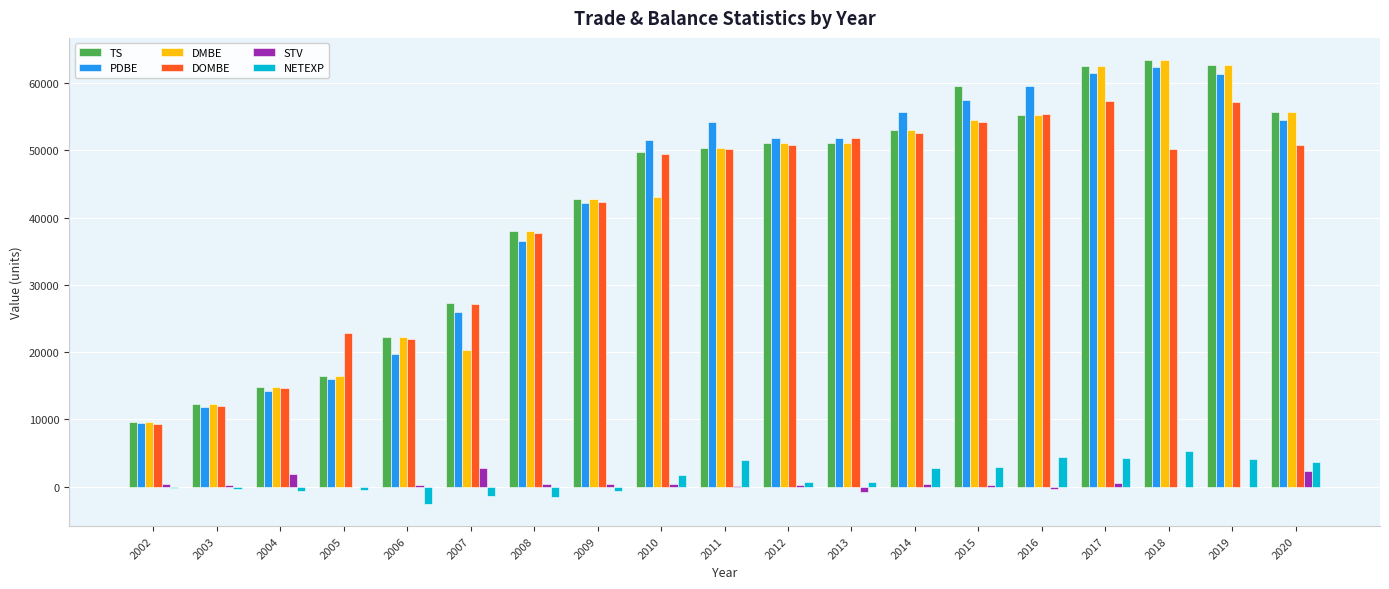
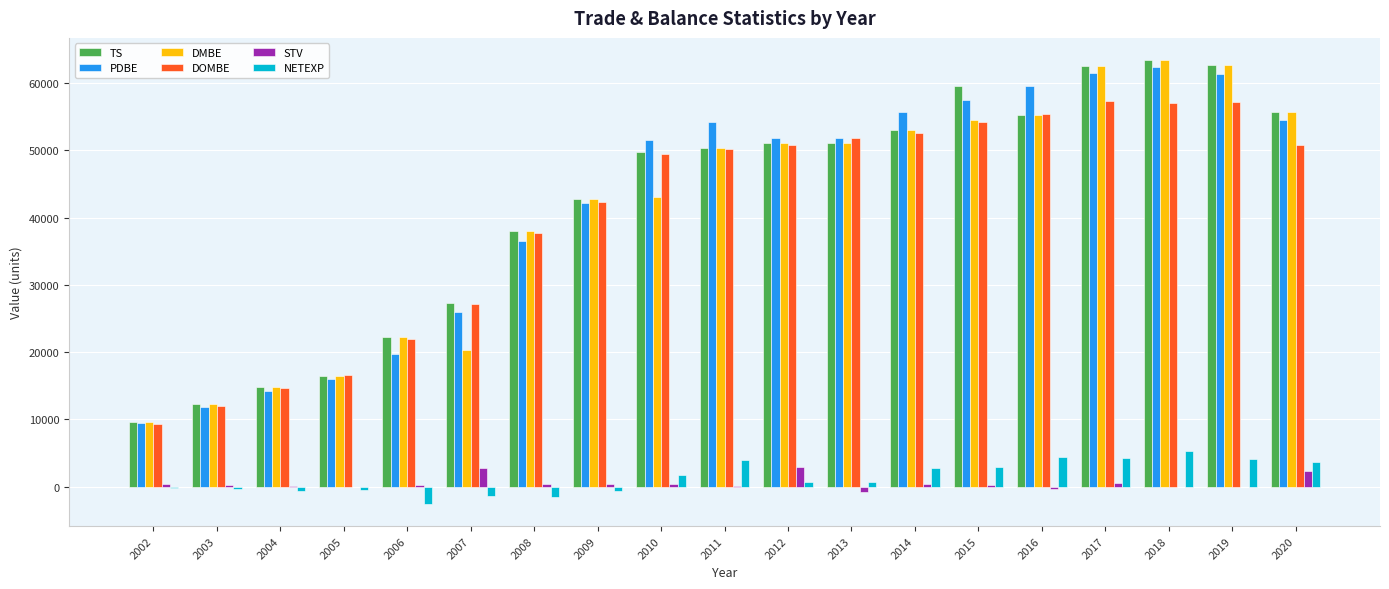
STV, 2004: 2000 -> 0
DOMBE, 2005: 23000 -> 17000
STV, 2012: 0 -> 3000
DOMBE, 2018: 50000 -> 57000
